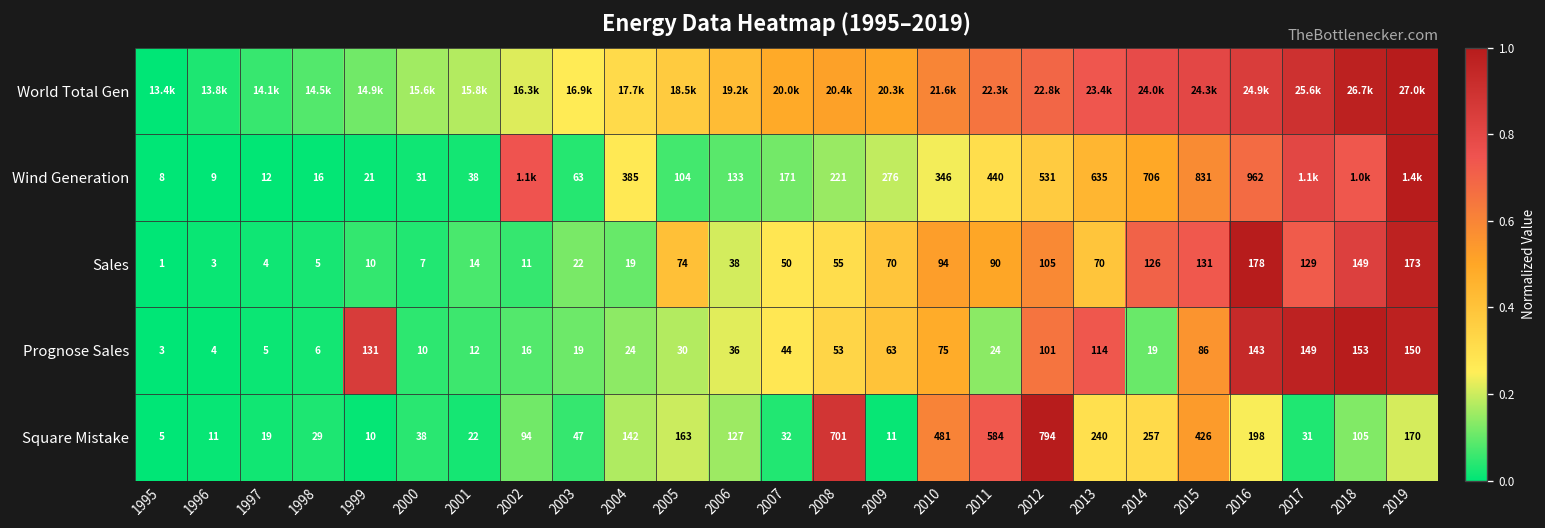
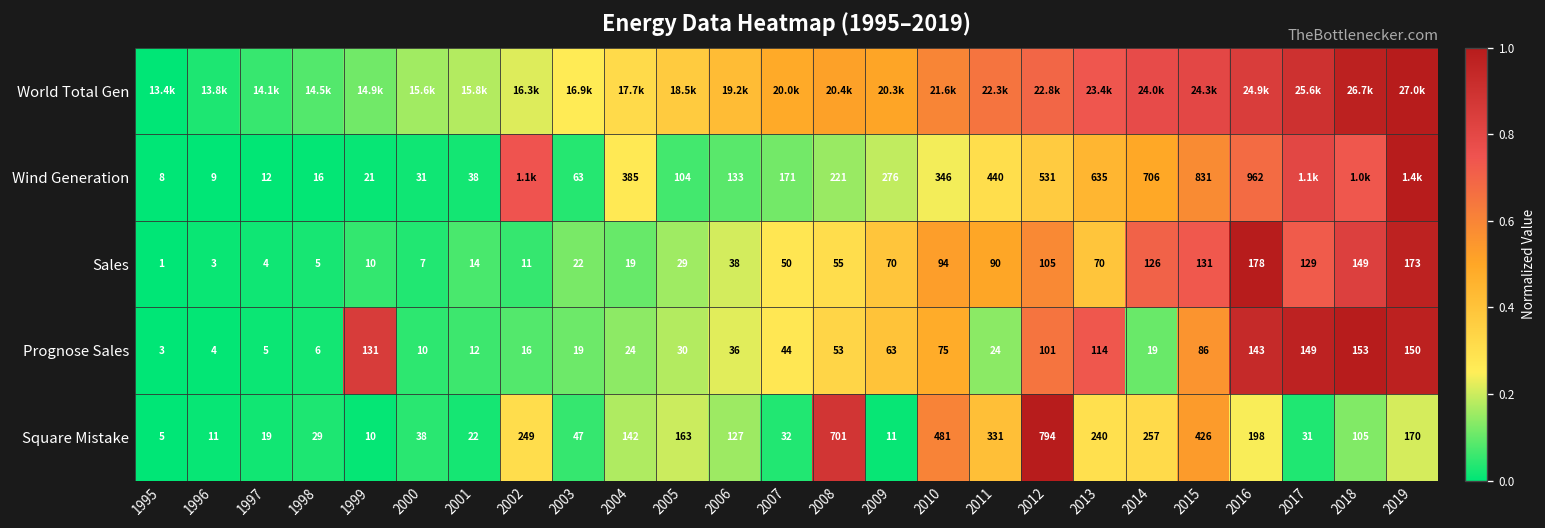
Sales, 2005: 74 -> 29
Square Mistake, 2002: 94 -> 249
Square Mistake, 2011: 584 -> 331
